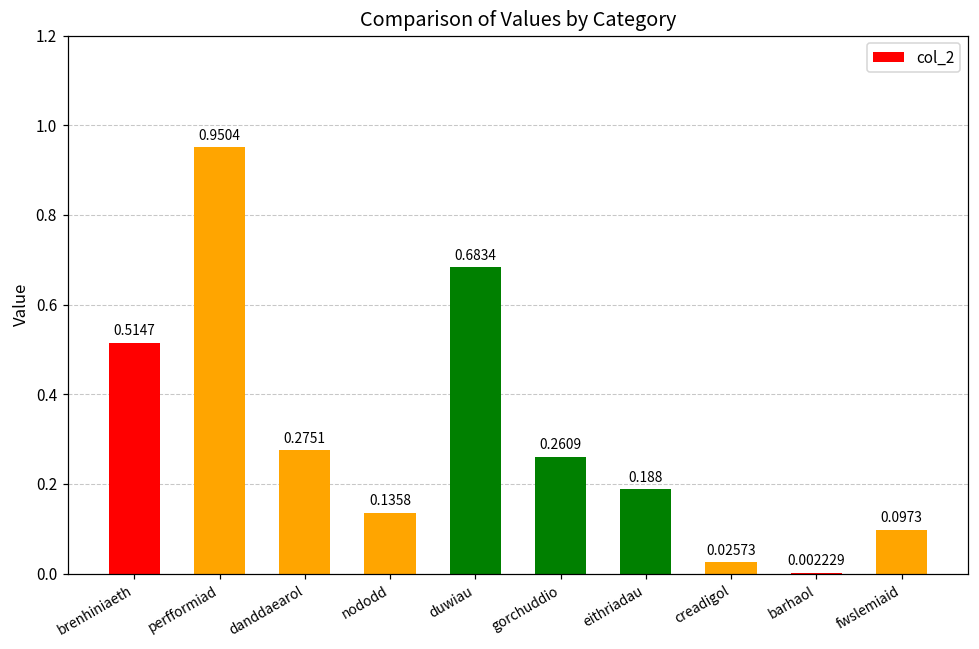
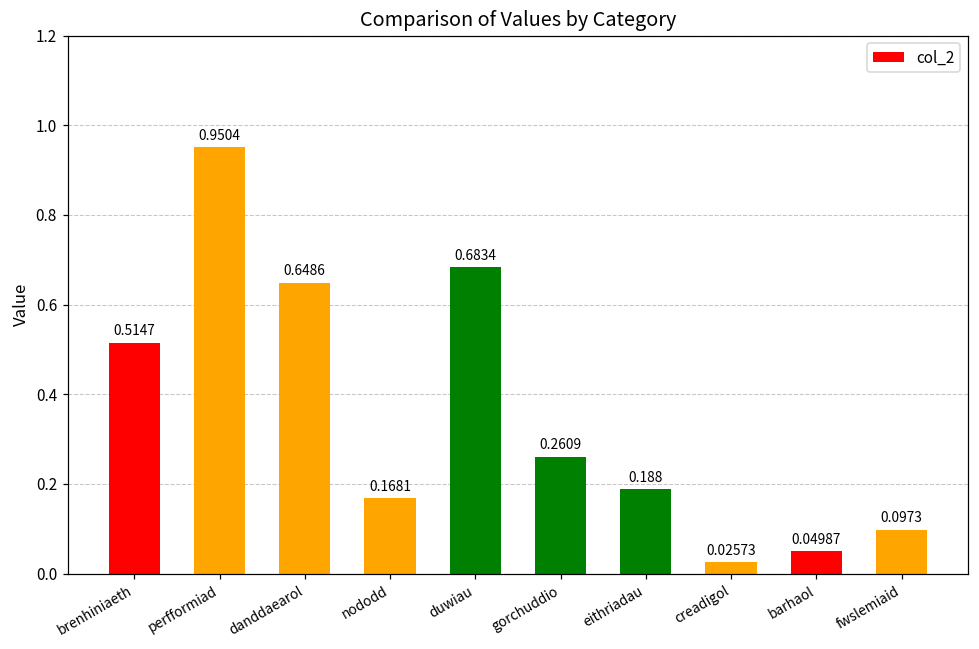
danddaearol: 0.2751 -> 0.6486
nododd: 0.1358 -> 0.1681
barhaol: 0.002229 -> 0.04987
